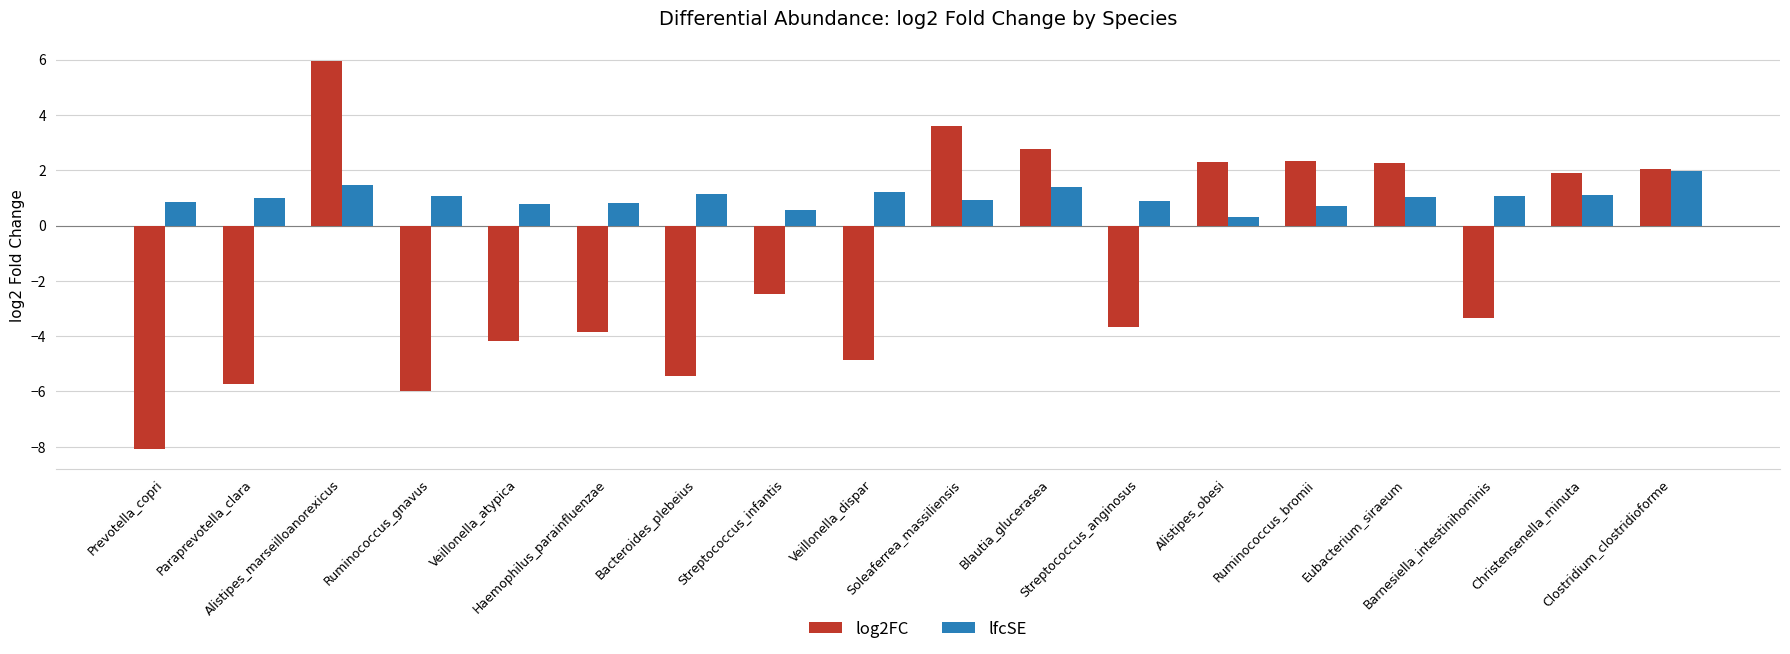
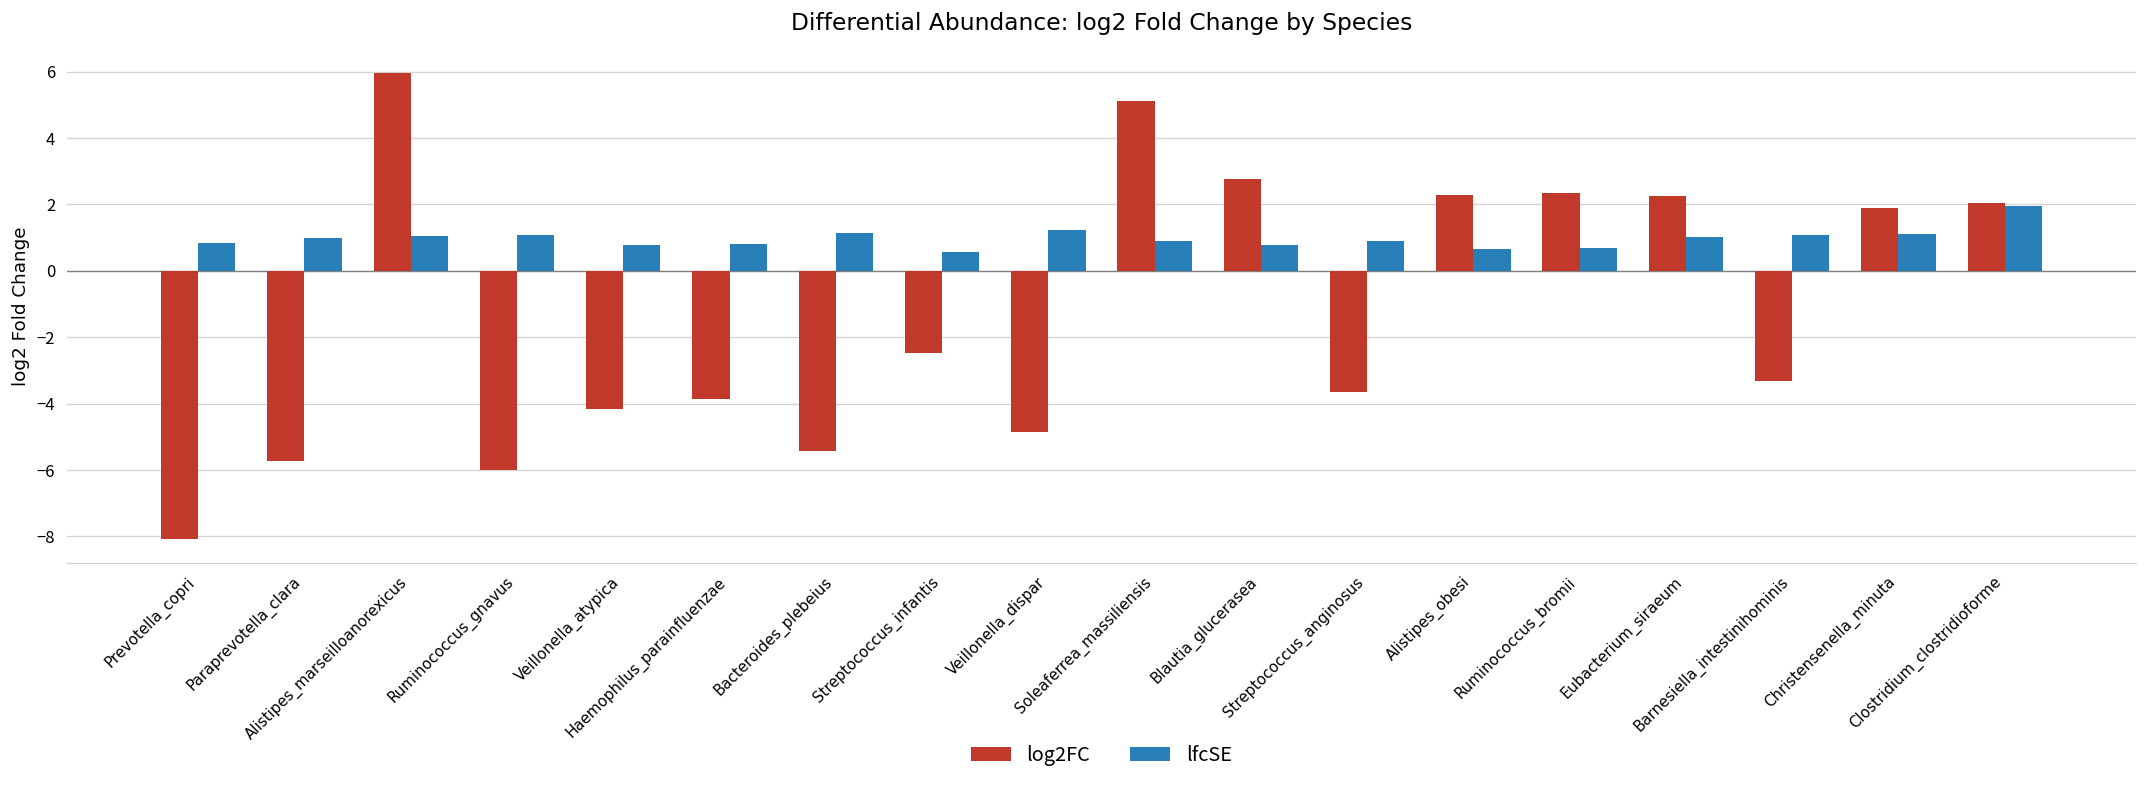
lfcSE, Alistipes_marseilloanorexicus: 1.5 -> 1.1
log2FC, Soleaferrea_massiliensis: 3.6 -> 5.1
lfcSE, Blautia_glucerasea: 1.4 -> 0.8
lfcSE, Alistipes_obesi: 0.3 -> 0.7
